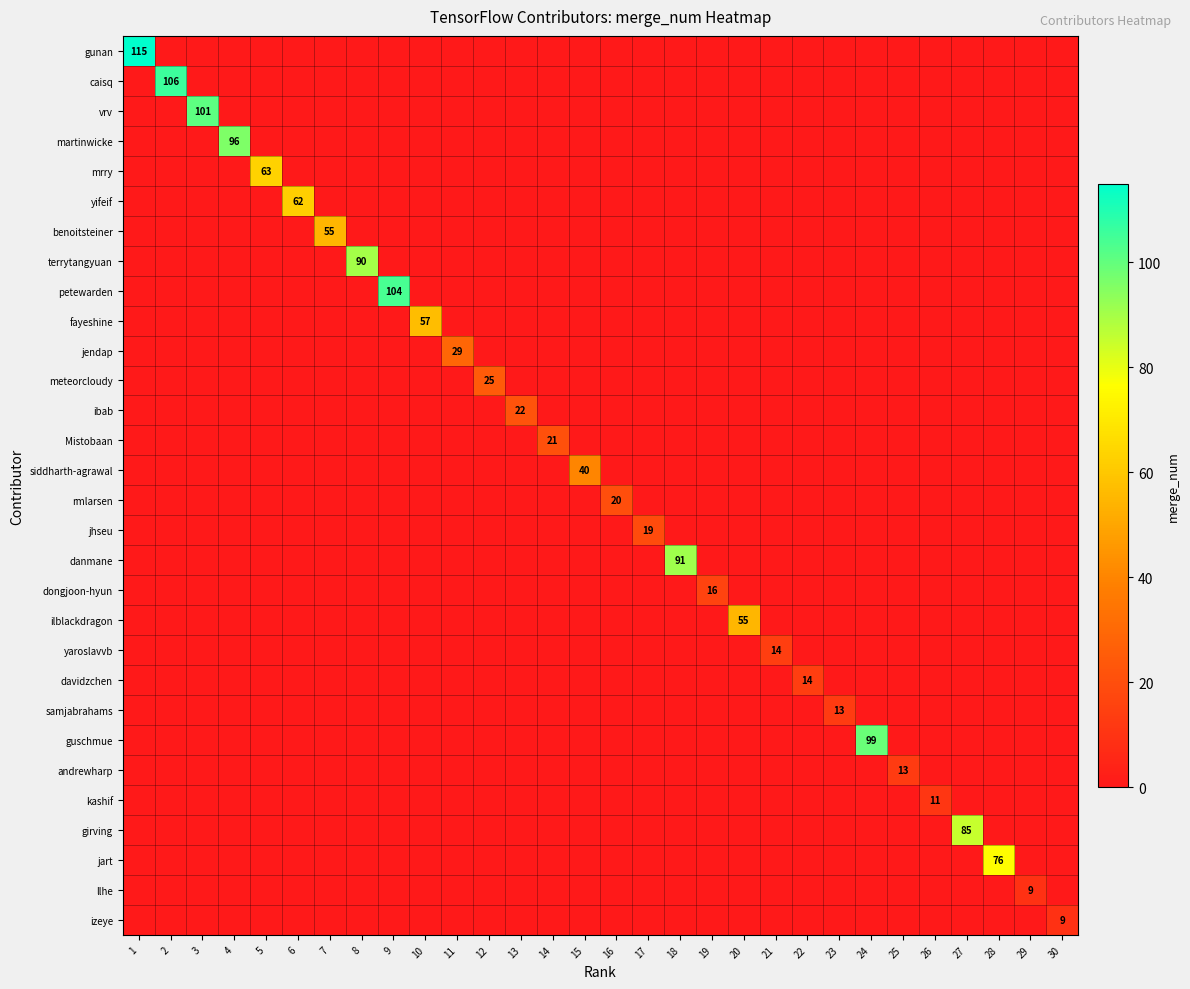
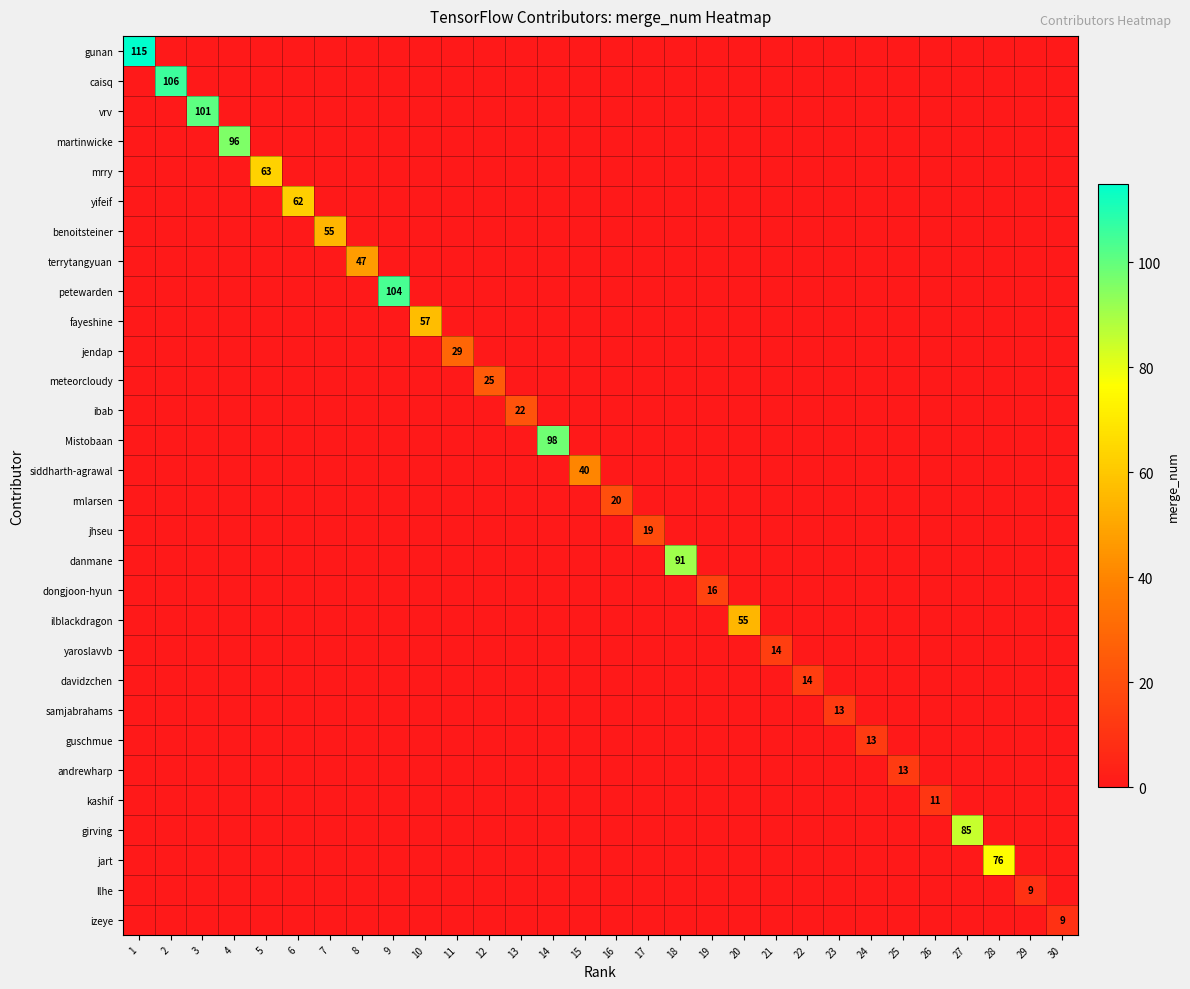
terrytangyuan, 8: 90 -> 47
Mistobaan, 14: 21 -> 98
guschmue, 24: 99 -> 13
